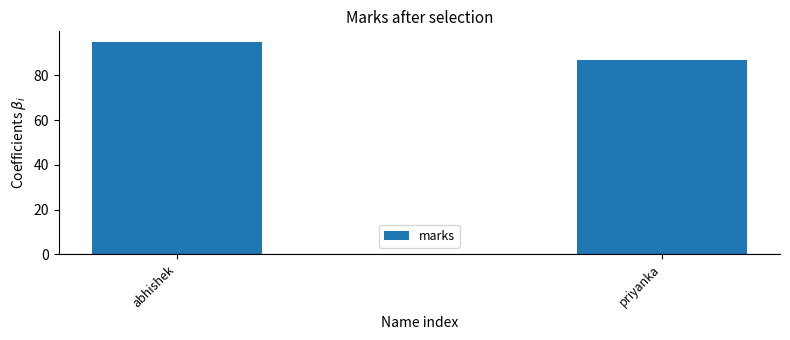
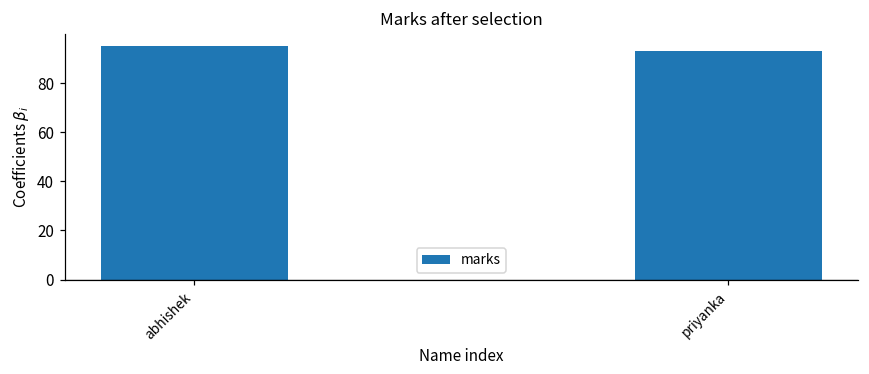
priyanka: 87 -> 93
